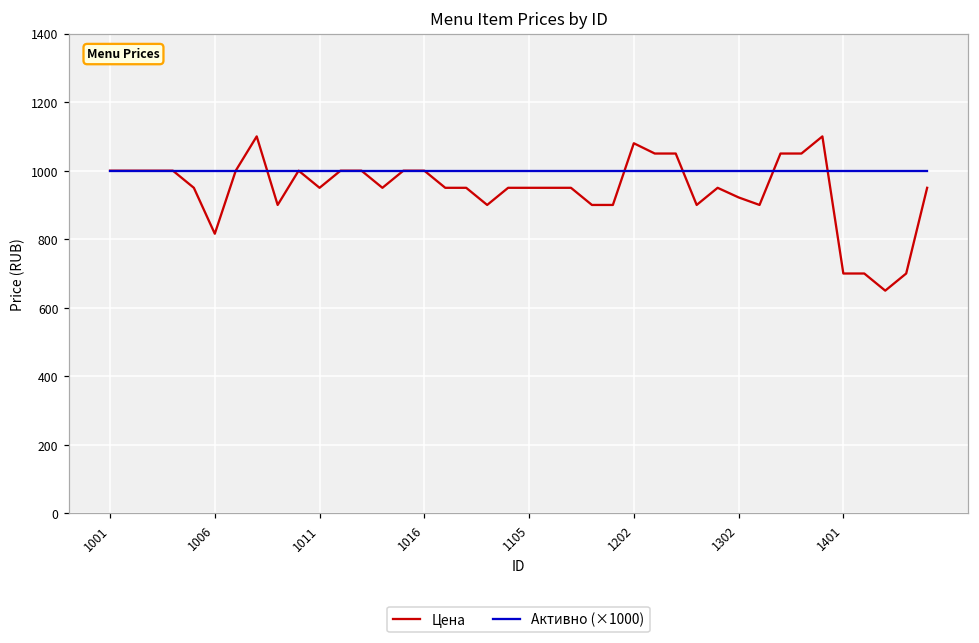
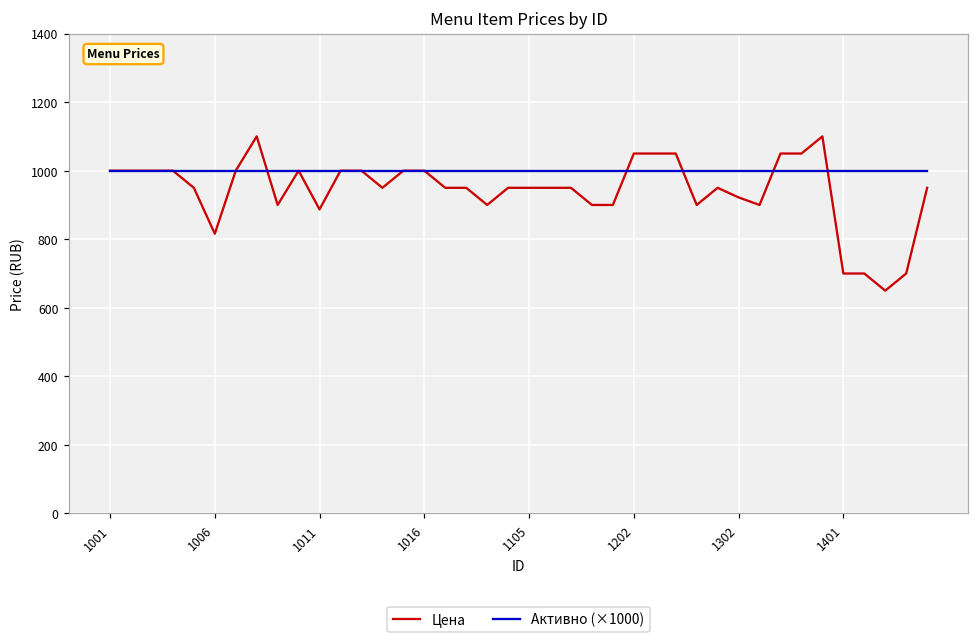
Цена, 1011: 950 -> 890
Цена, 1202: 1080 -> 1050
